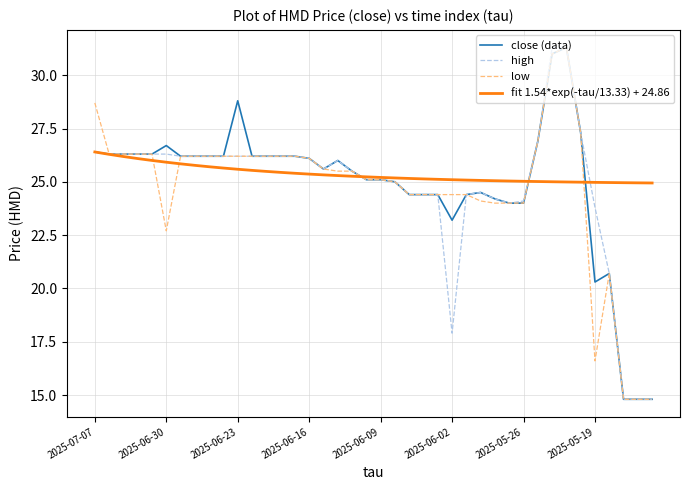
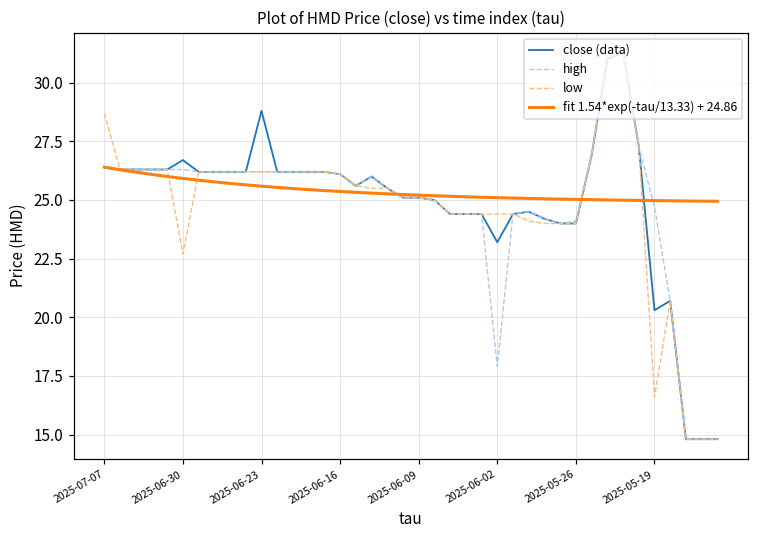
high, 2025-05-19: 23.8 -> 24.7
